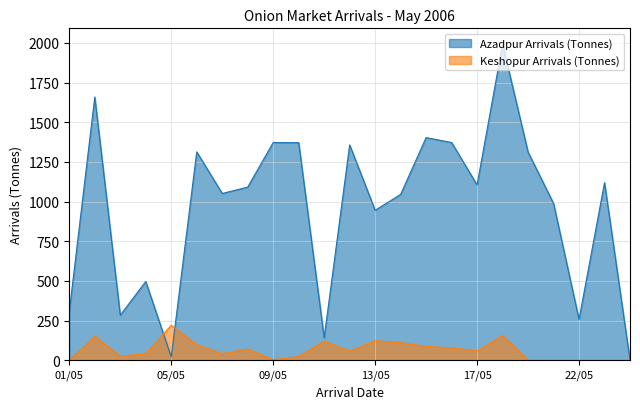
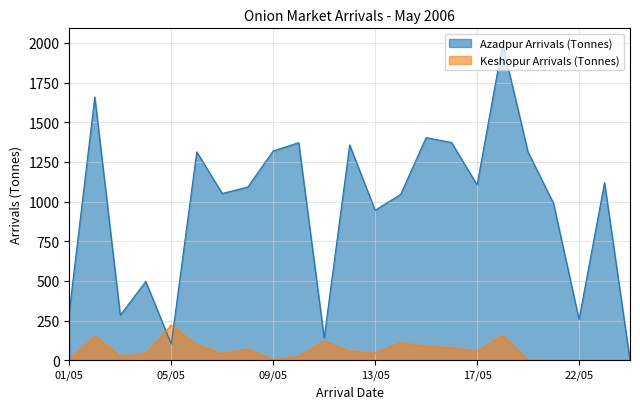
Azadpur Arrivals (Tonnes), 05/05: 20 -> 100
Azadpur Arrivals (Tonnes), 09/05: 1370 -> 1320
Keshopur Arrivals (Tonnes), 13/05: 120 -> 40
